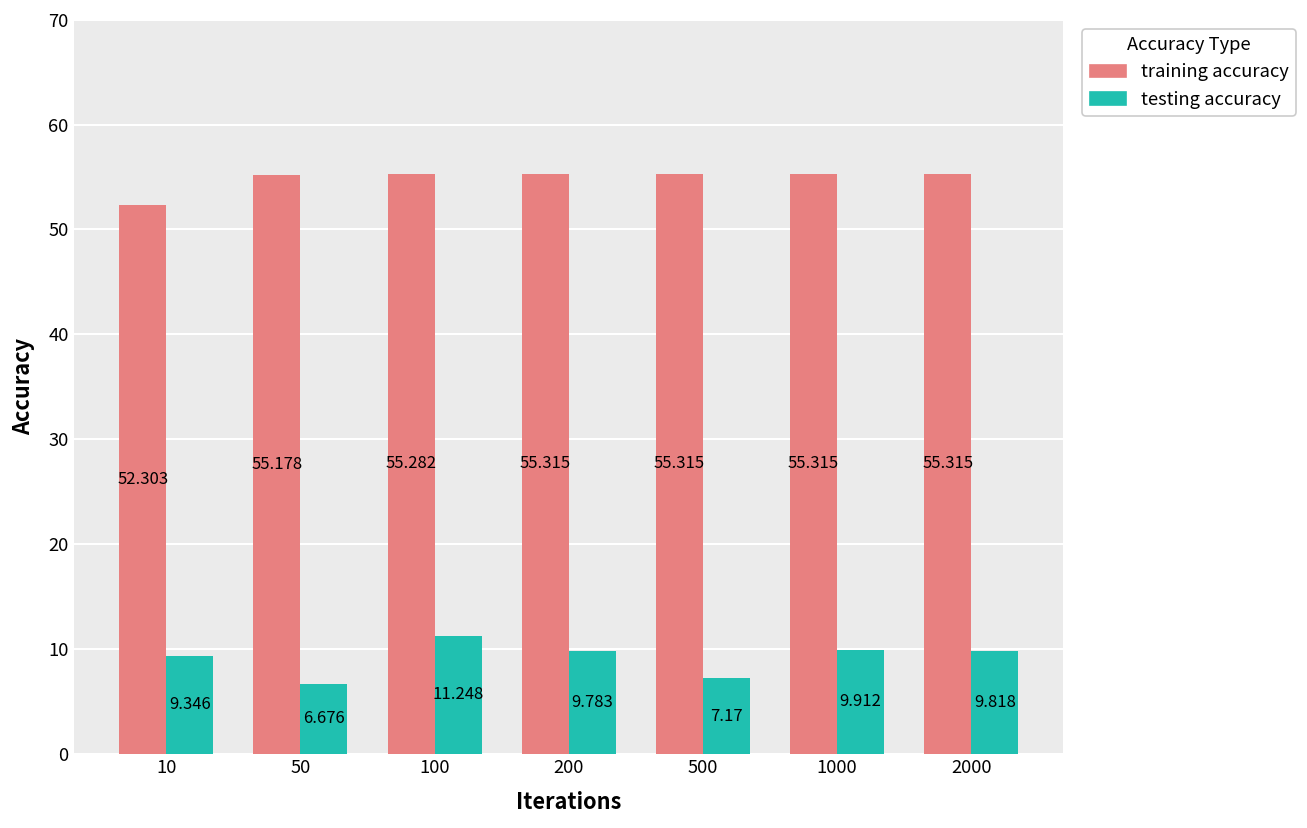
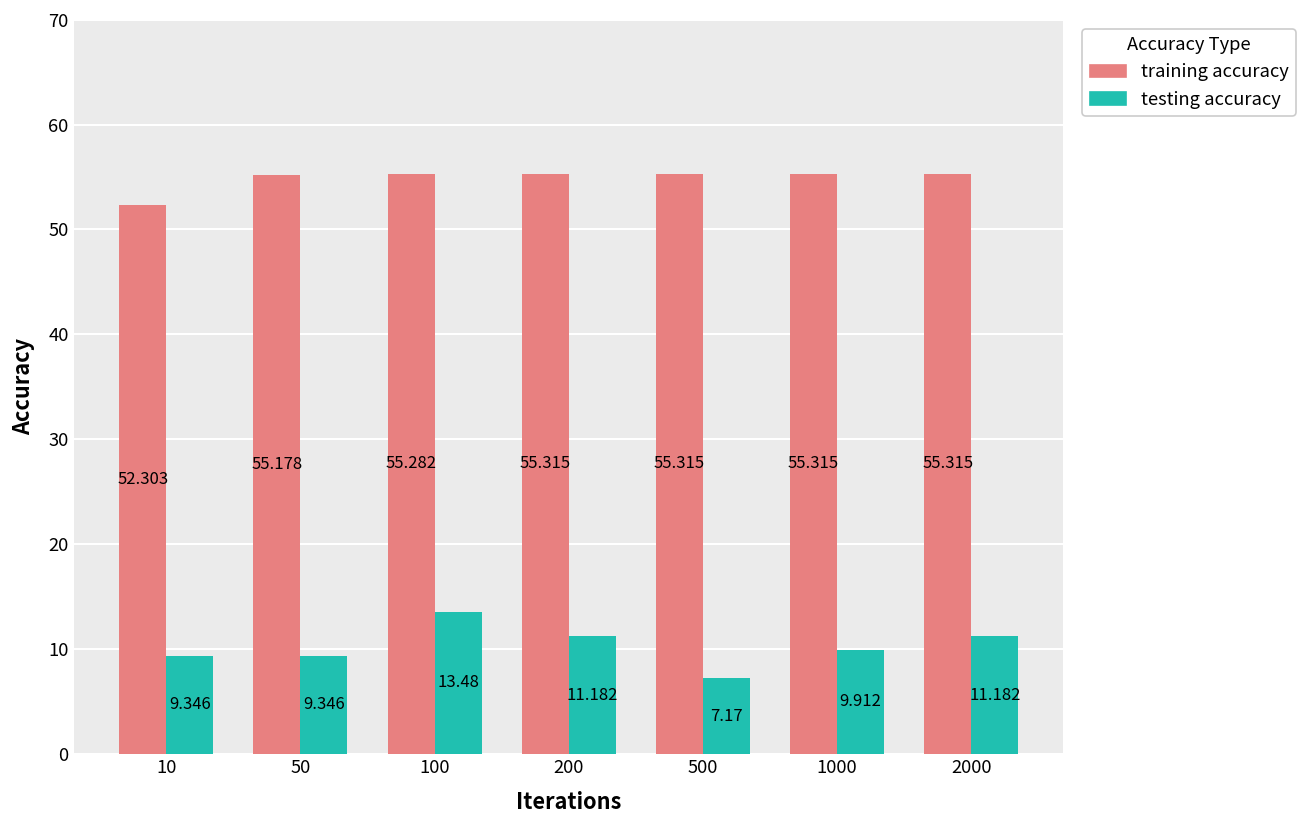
testing accuracy, 50: 6.676 -> 9.346
testing accuracy, 100: 11.248 -> 13.48
testing accuracy, 200: 9.783 -> 11.182
testing accuracy, 2000: 9.818 -> 11.182
